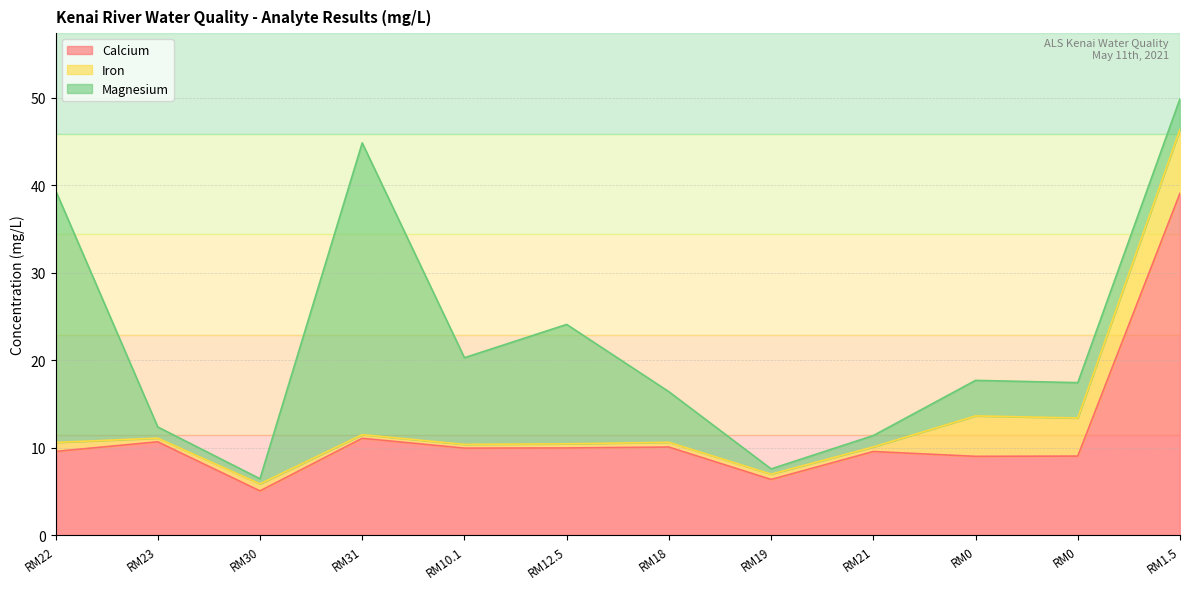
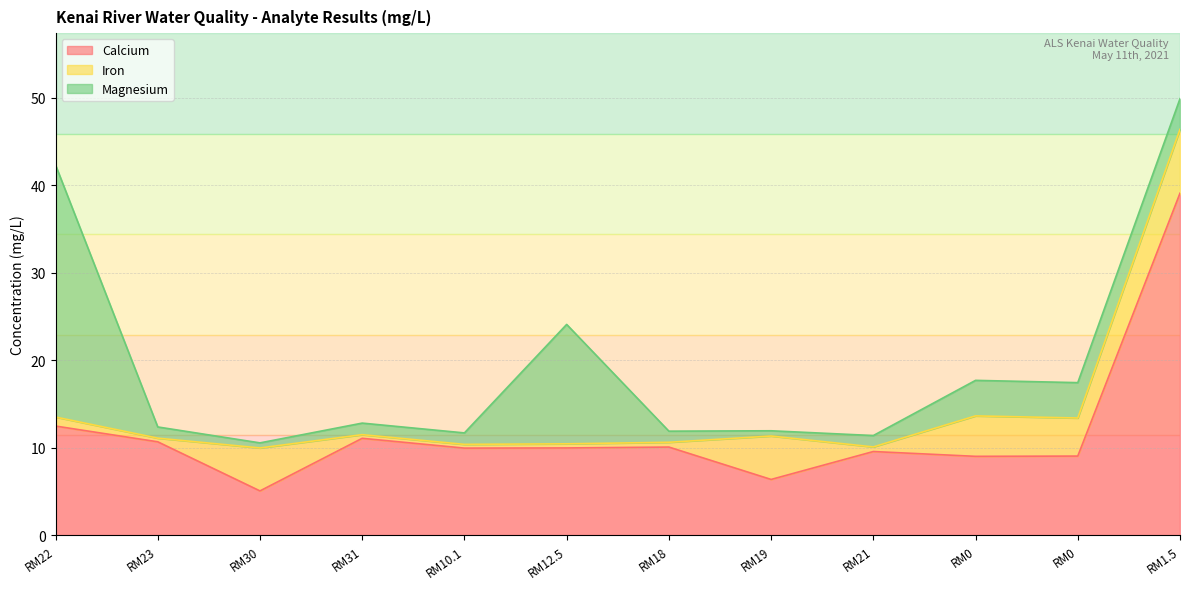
Calcium, RM22: 10 -> 13
Iron, RM30: 1 -> 5
Magnesium, RM31: 33 -> 1
Magnesium, RM10.1: 10 -> 1
Magnesium, RM18: 6 -> 1
Iron, RM19: 1 -> 5
